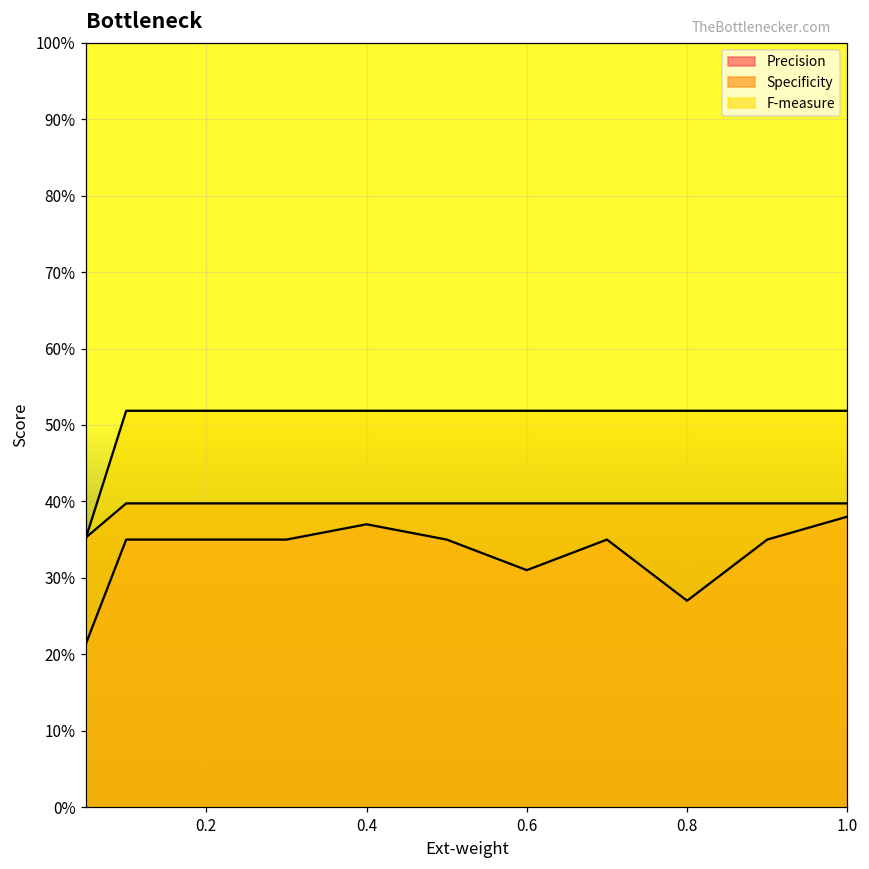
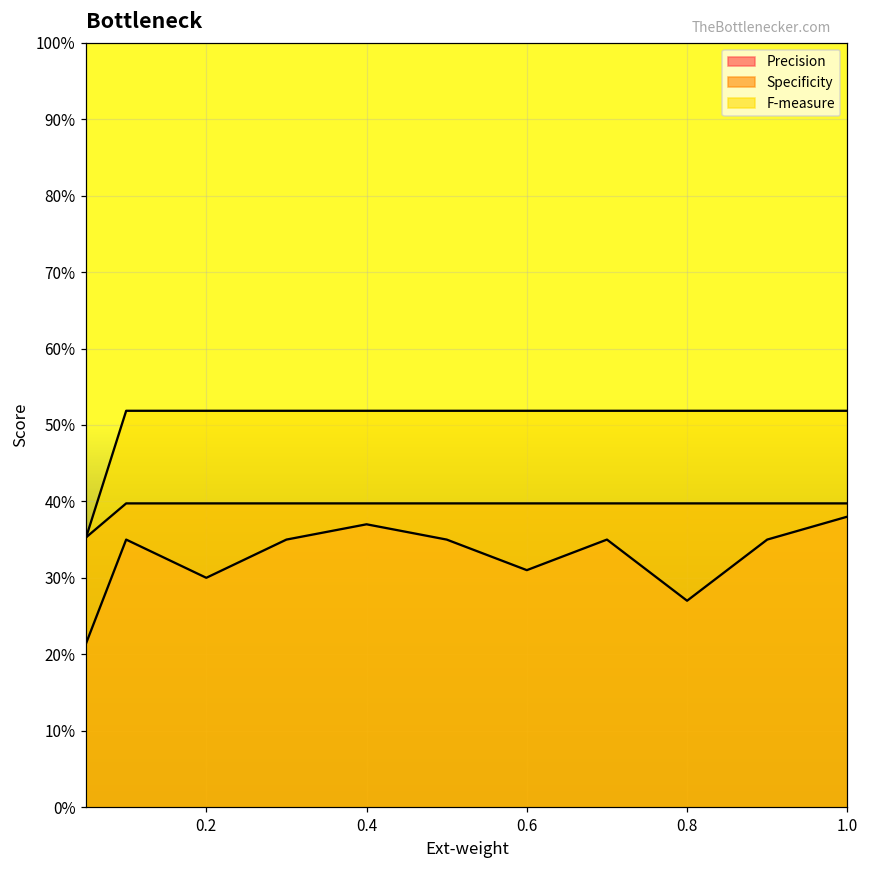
Precision, 0.2: 35% -> 30%
